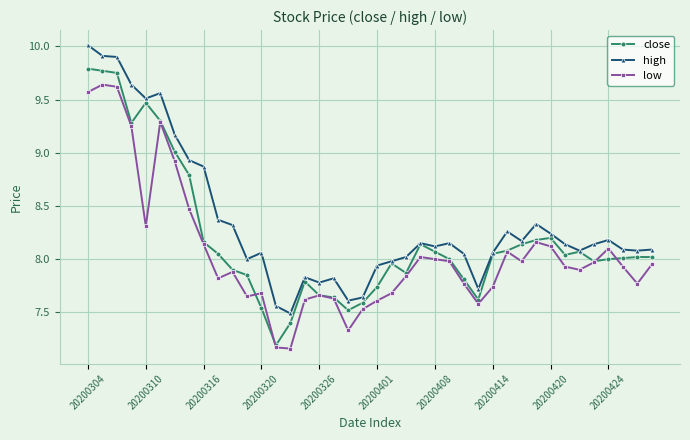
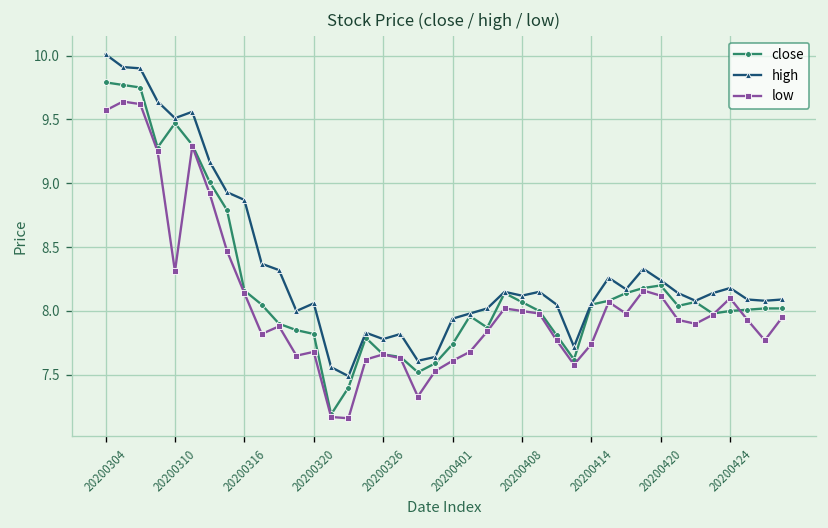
close, 20200320: 7.54 -> 7.82
